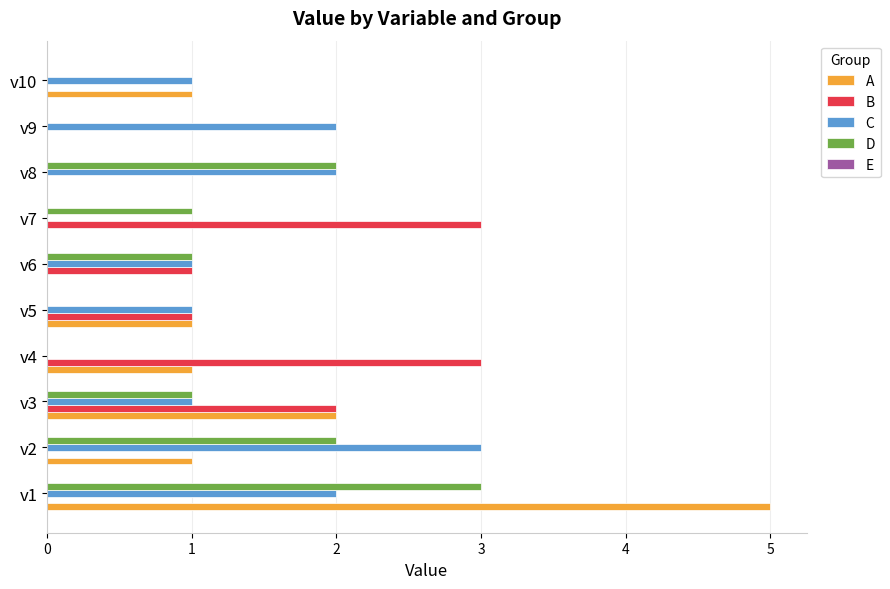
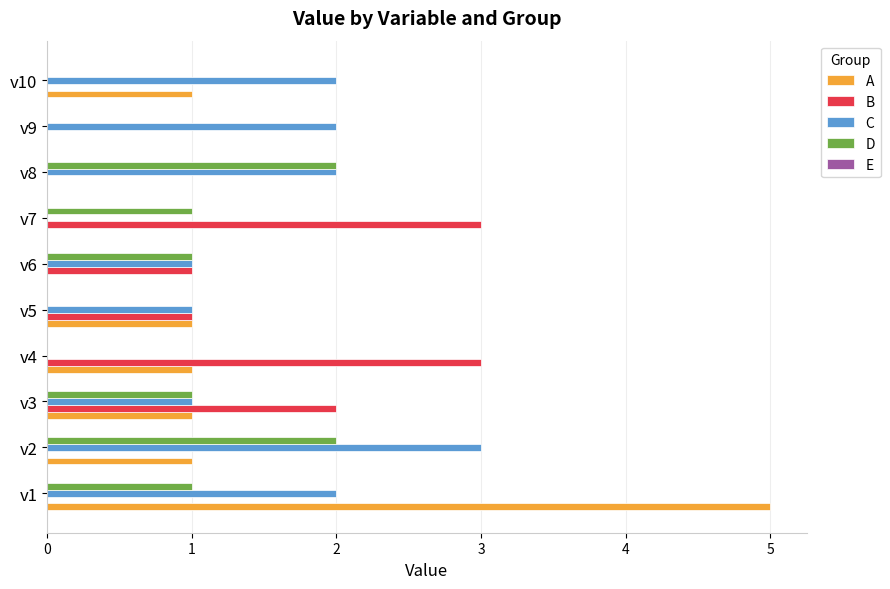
C, v10: 1 -> 2
A, v3: 2 -> 1
D, v1: 3 -> 1
